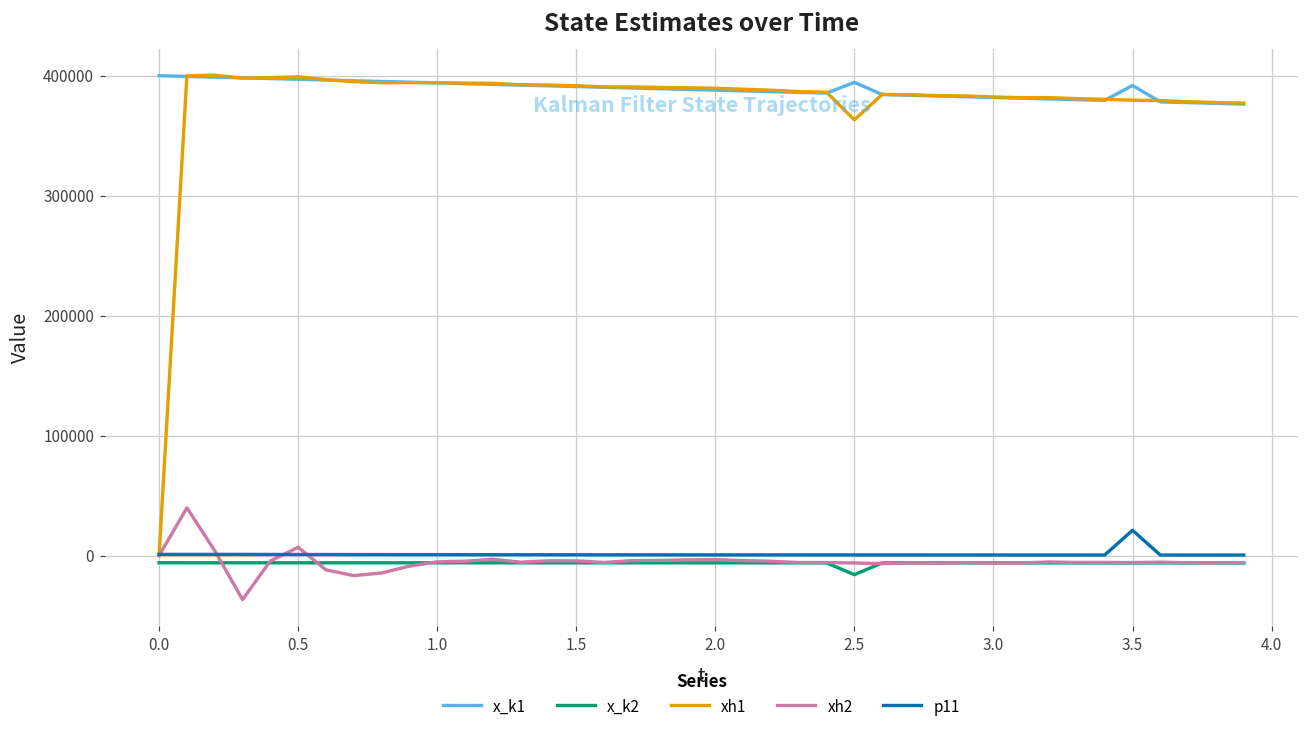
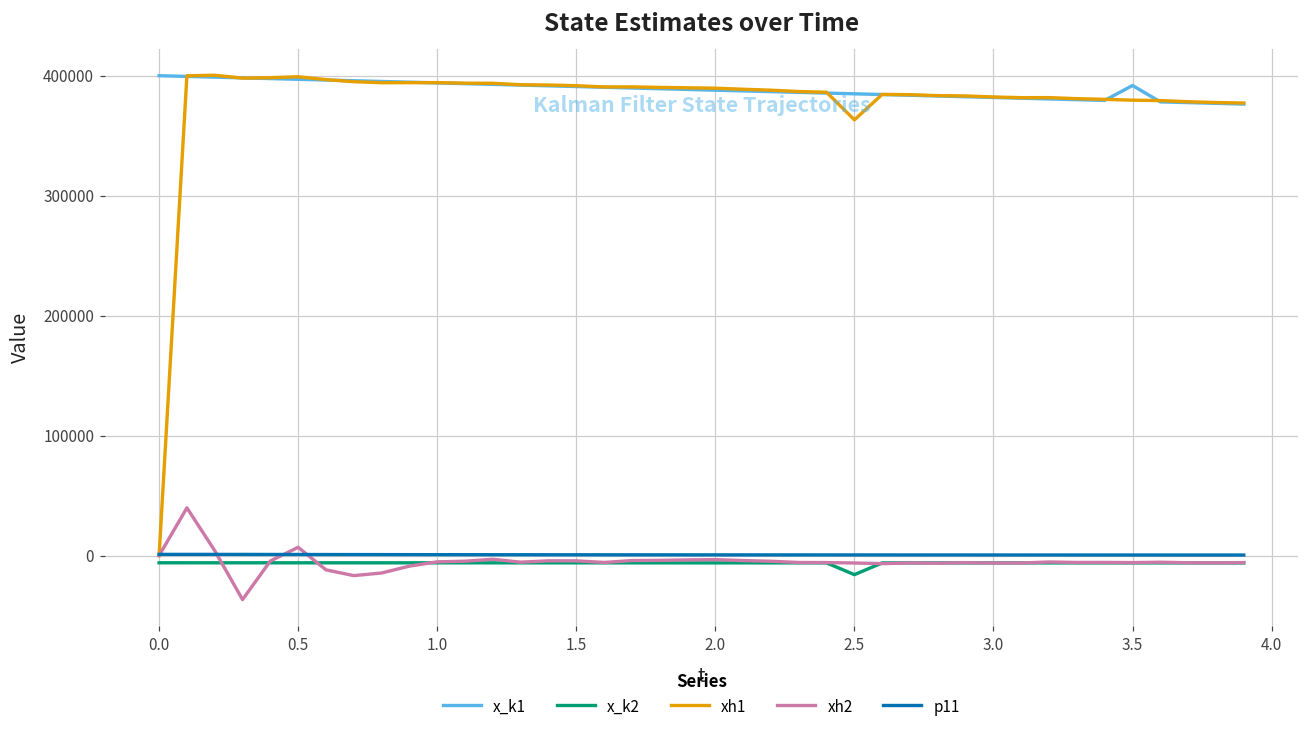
x_k1, 2.5: 394000 -> 385000
p11, 3.5: 21000 -> 0
